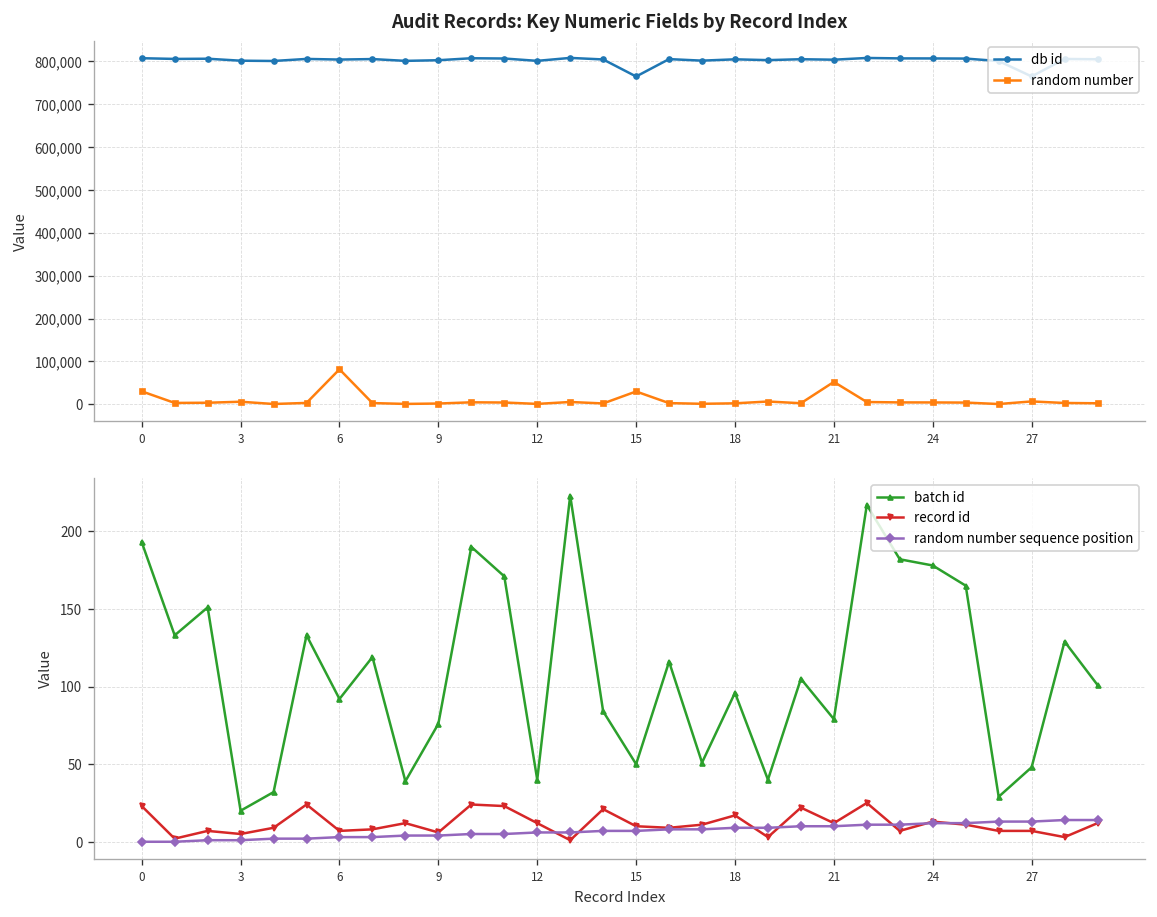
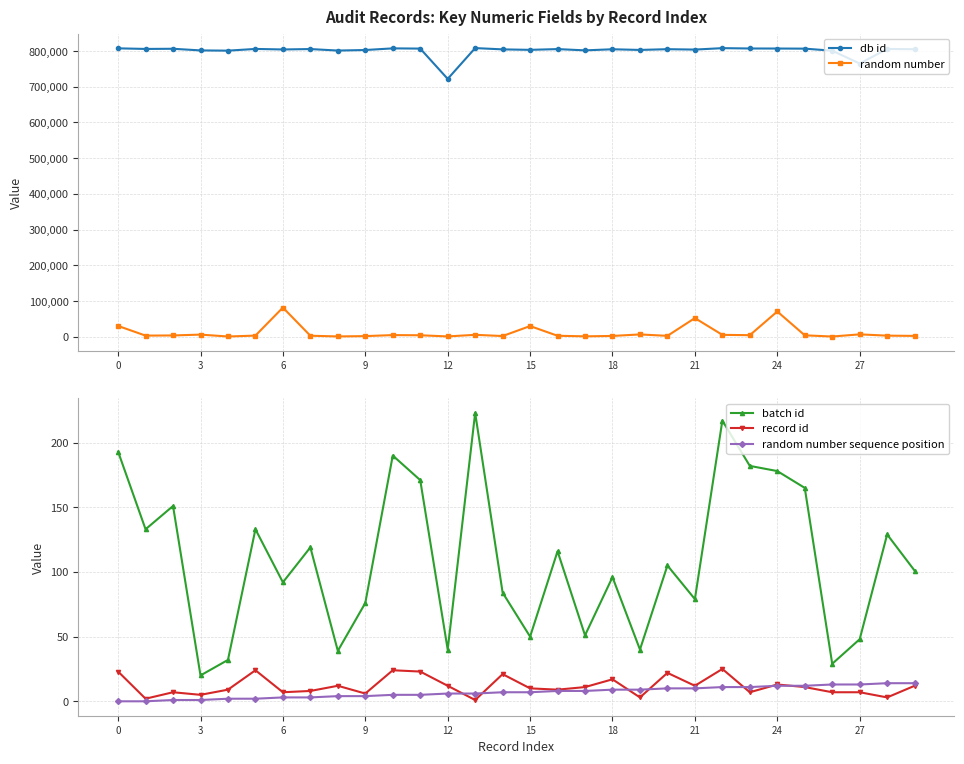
Audit Records: Key Numeric Fields by Record Index, db id, 12: 800,000 -> 720,000
Audit Records: Key Numeric Fields by Record Index, db id, 15: 760,000 -> 800,000
Audit Records: Key Numeric Fields by Record Index, random number, 24: 0 -> 70,000
